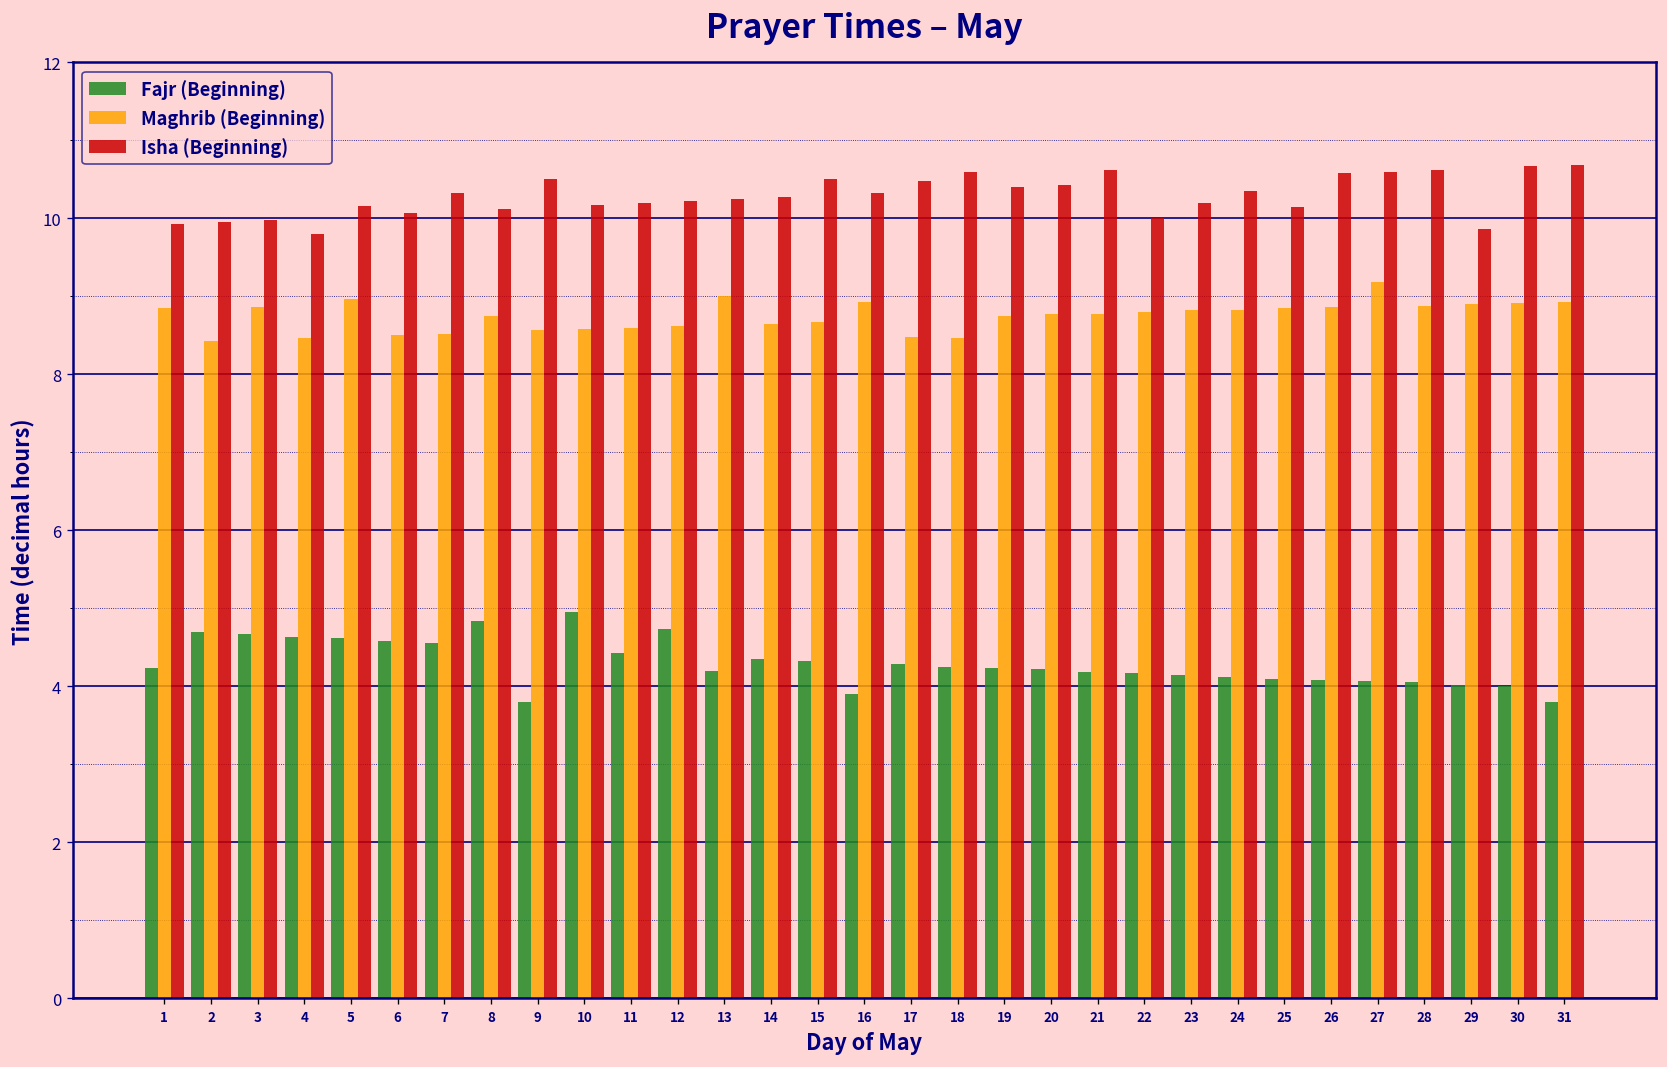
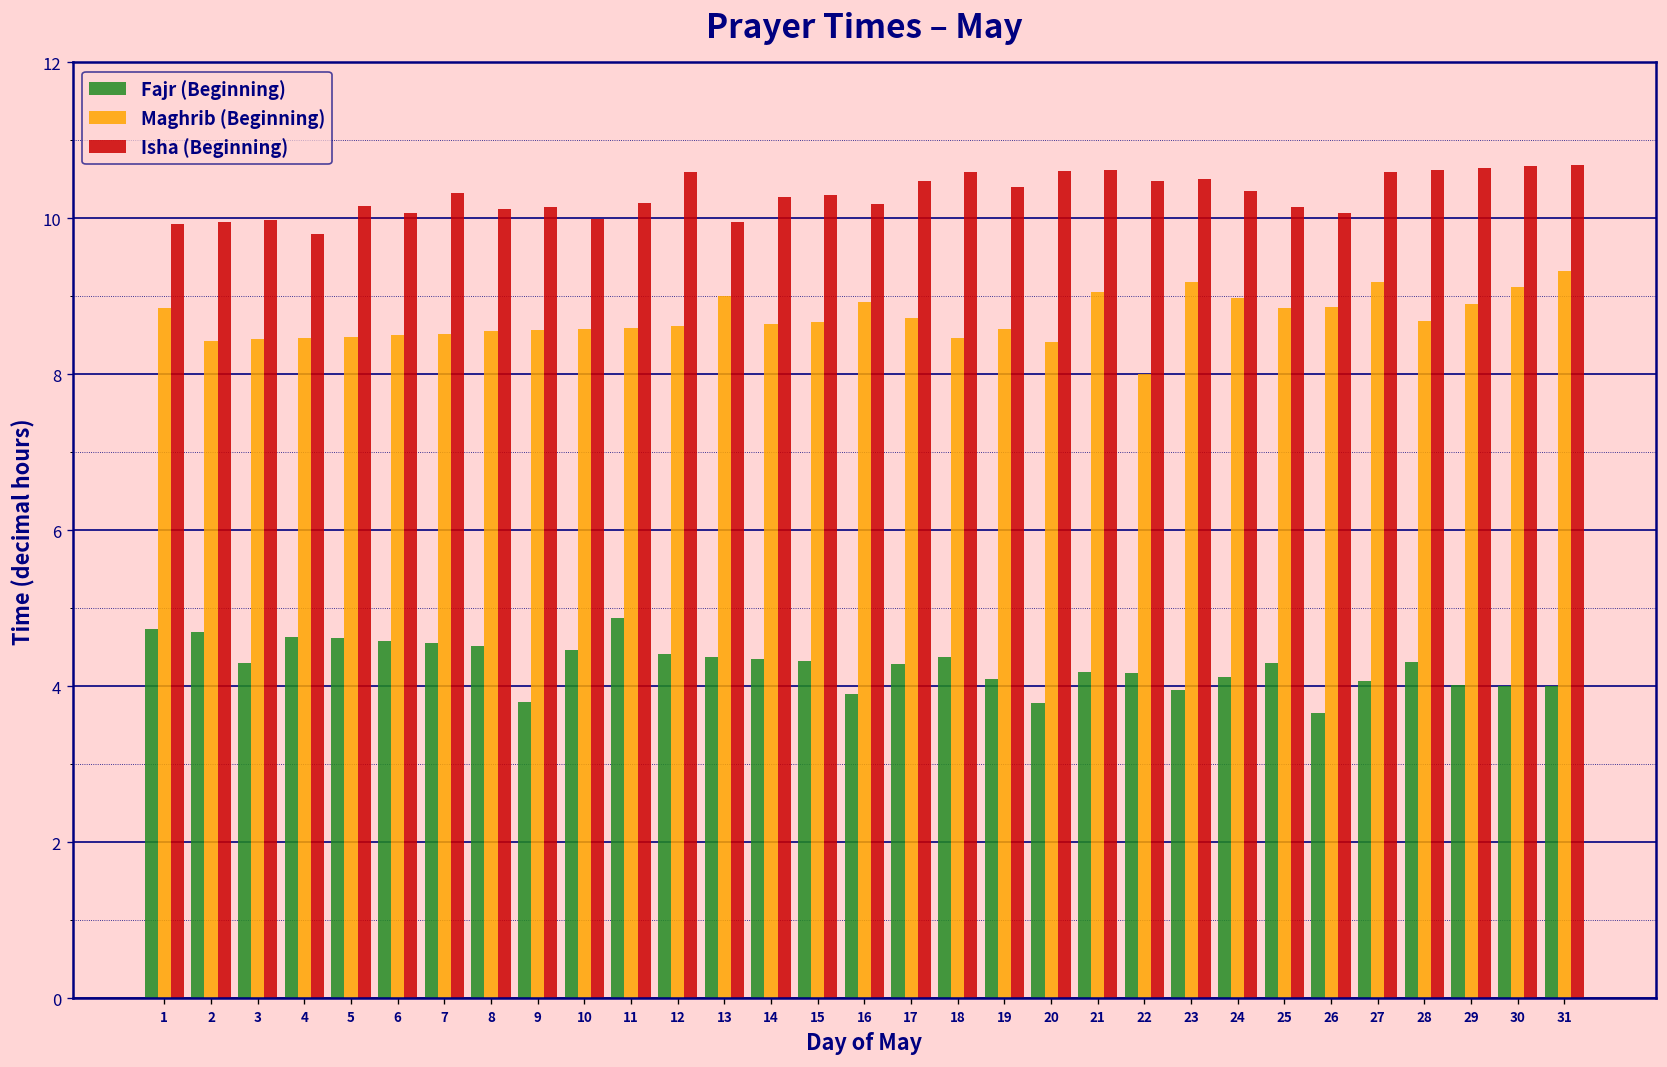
Fajr (Beginning), 1: 4.2 -> 4.7
Fajr (Beginning), 3: 4.7 -> 4.3
Maghrib (Beginning), 3: 8.9 -> 8.5
Maghrib (Beginning), 5: 9.0 -> 8.5
Fajr (Beginning), 8: 4.8 -> 4.5
Maghrib (Beginning), 8: 8.8 -> 8.6
Isha (Beginning), 9: 10.5 -> 10.2
Fajr (Beginning), 10: 5.0 -> 4.5
Isha (Beginning), 10: 10.2 -> 10.0
Fajr (Beginning), 11: 4.4 -> 4.9
Fajr (Beginning), 12: 4.7 -> 4.4
Isha (Beginning), 12: 10.2 -> 10.6
Fajr (Beginning), 13: 4.2 -> 4.4
Isha (Beginning), 13: 10.3 -> 10.0
Isha (Beginning), 15: 10.5 -> 10.3
Isha (Beginning), 16: 10.3 -> 10.2
Maghrib (Beginning), 17: 8.5 -> 8.7
Fajr (Beginning), 18: 4.3 -> 4.4
Fajr (Beginning), 19: 4.2 -> 4.1
Maghrib (Beginning), 19: 8.8 -> 8.6
Fajr (Beginning), 20: 4.2 -> 3.8
Maghrib (Beginning), 20: 8.8 -> 8.4
Isha (Beginning), 20: 10.4 -> 10.6
Maghrib (Beginning), 21: 8.8 -> 9.1
Maghrib (Beginning), 22: 8.8 -> 8.0
Isha (Beginning), 22: 10.0 -> 10.5
Fajr (Beginning), 23: 4.2 -> 4.0
Maghrib (Beginning), 23: 8.8 -> 9.2
Isha (Beginning), 23: 10.2 -> 10.5
Maghrib (Beginning), 24: 8.8 -> 9.0
Fajr (Beginning), 25: 4.1 -> 4.3
Fajr (Beginning), 26: 4.1 -> 3.7
Isha (Beginning), 26: 10.6 -> 10.1
Fajr (Beginning), 28: 4.1 -> 4.3
Maghrib (Beginning), 28: 8.9 -> 8.7
Isha (Beginning), 29: 9.9 -> 10.7
Maghrib (Beginning), 30: 8.9 -> 9.1
Fajr (Beginning), 31: 3.8 -> 4.0
Maghrib (Beginning), 31: 8.9 -> 9.3
